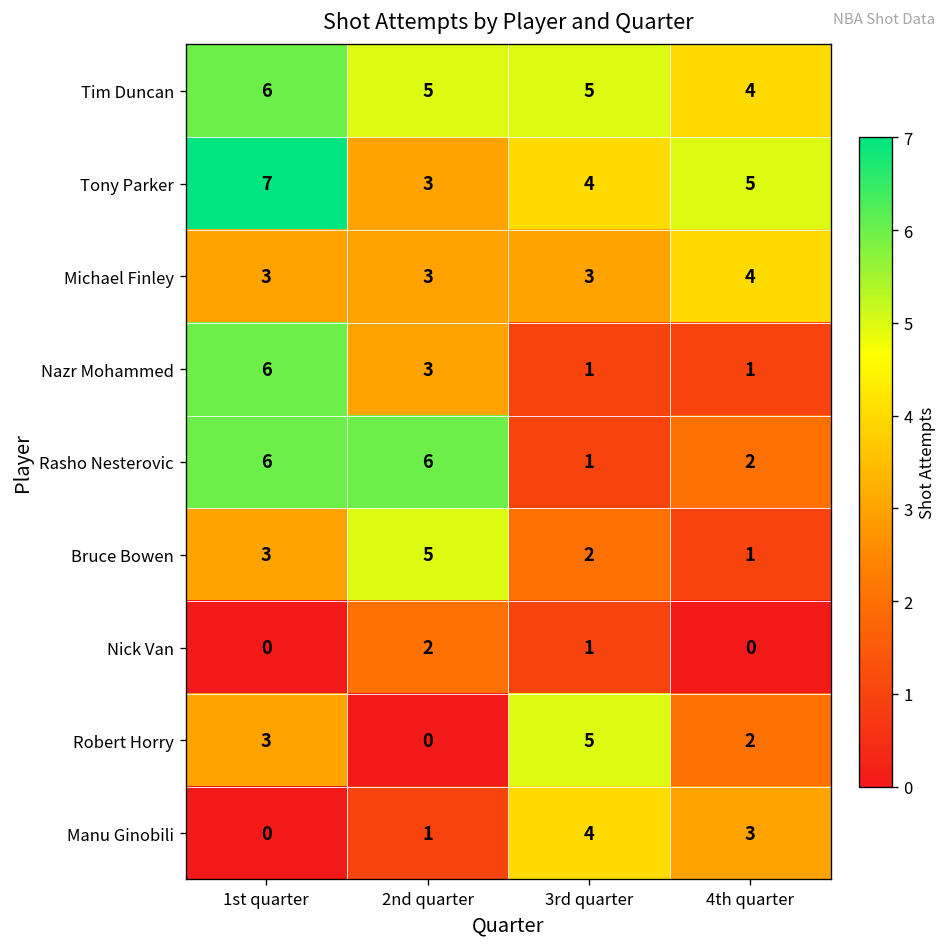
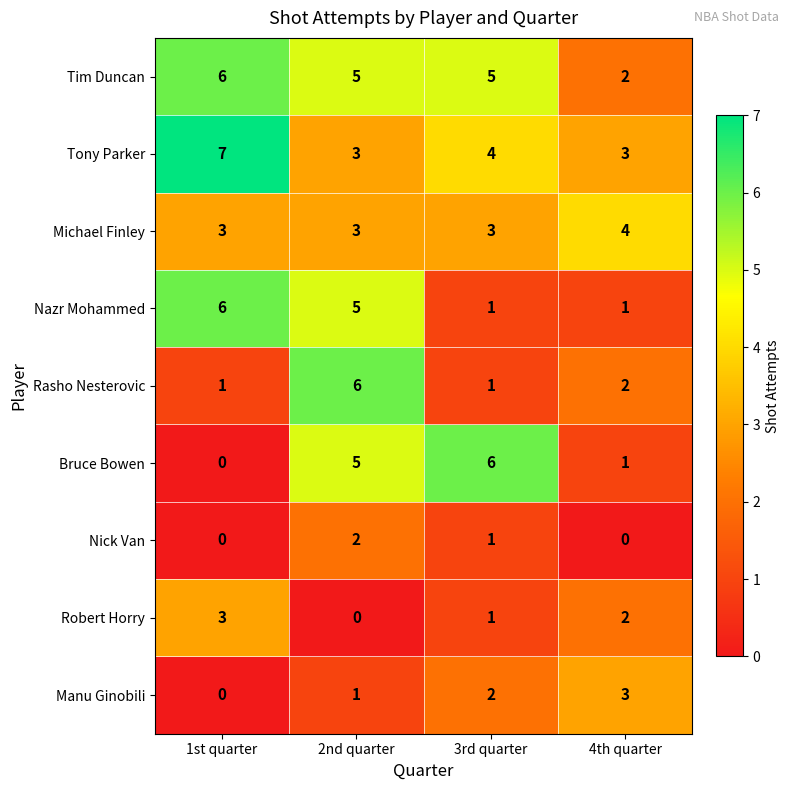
Tim Duncan, 4th quarter: 4 -> 2
Tony Parker, 4th quarter: 5 -> 3
Nazr Mohammed, 2nd quarter: 3 -> 5
Rasho Nesterovic, 1st quarter: 6 -> 1
Bruce Bowen, 1st quarter: 3 -> 0
Bruce Bowen, 3rd quarter: 2 -> 6
Robert Horry, 3rd quarter: 5 -> 1
Manu Ginobili, 3rd quarter: 4 -> 2
